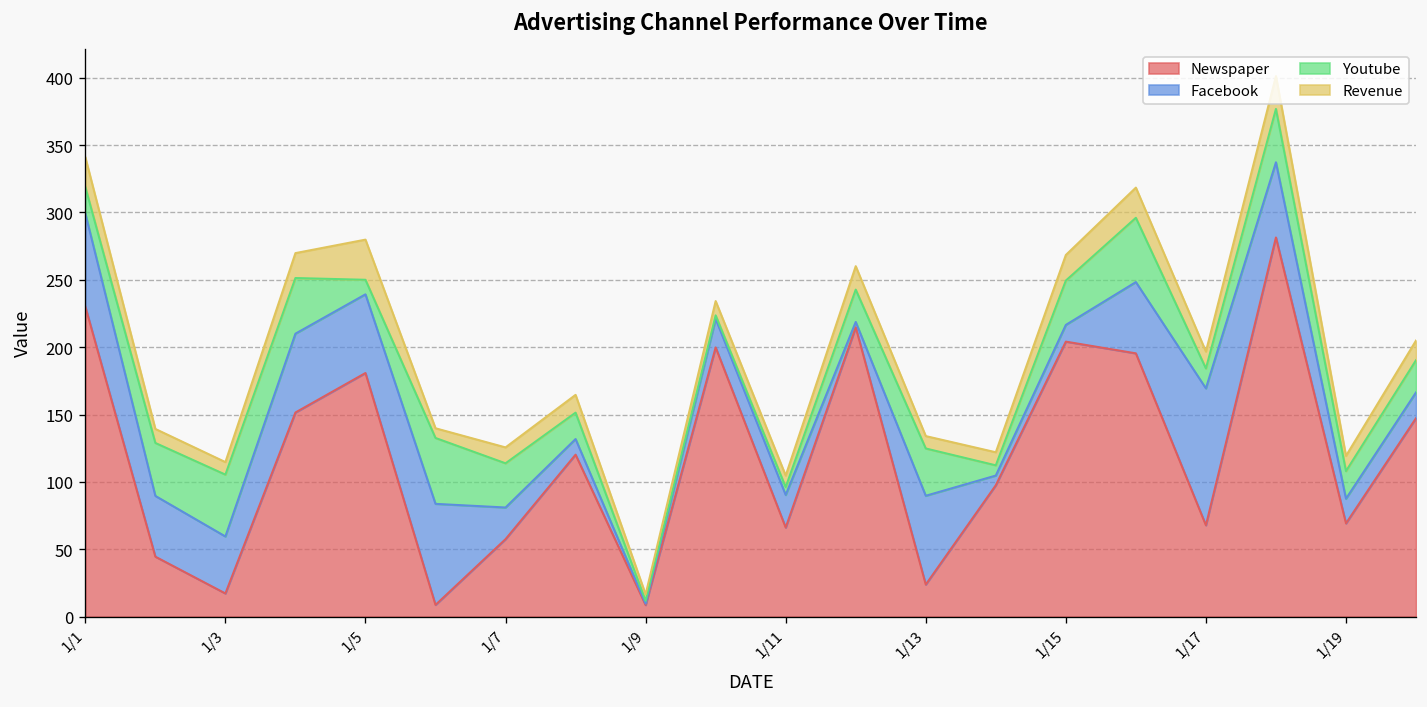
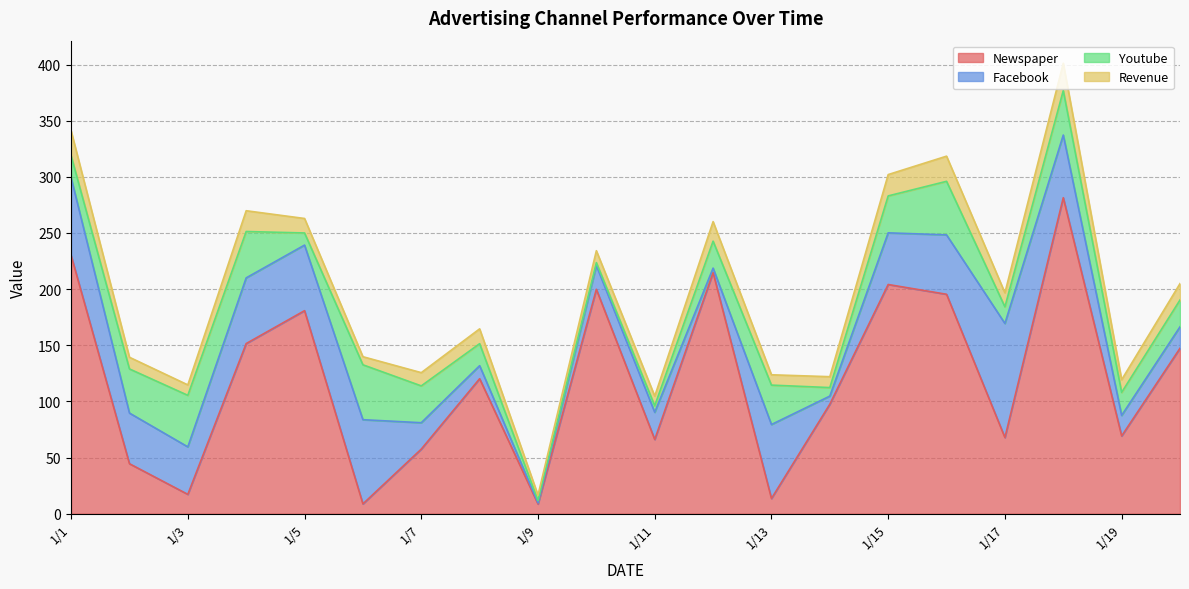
Revenue, 1/5: 30 -> 13
Newspaper, 1/13: 24 -> 14
Facebook, 1/15: 12 -> 46
